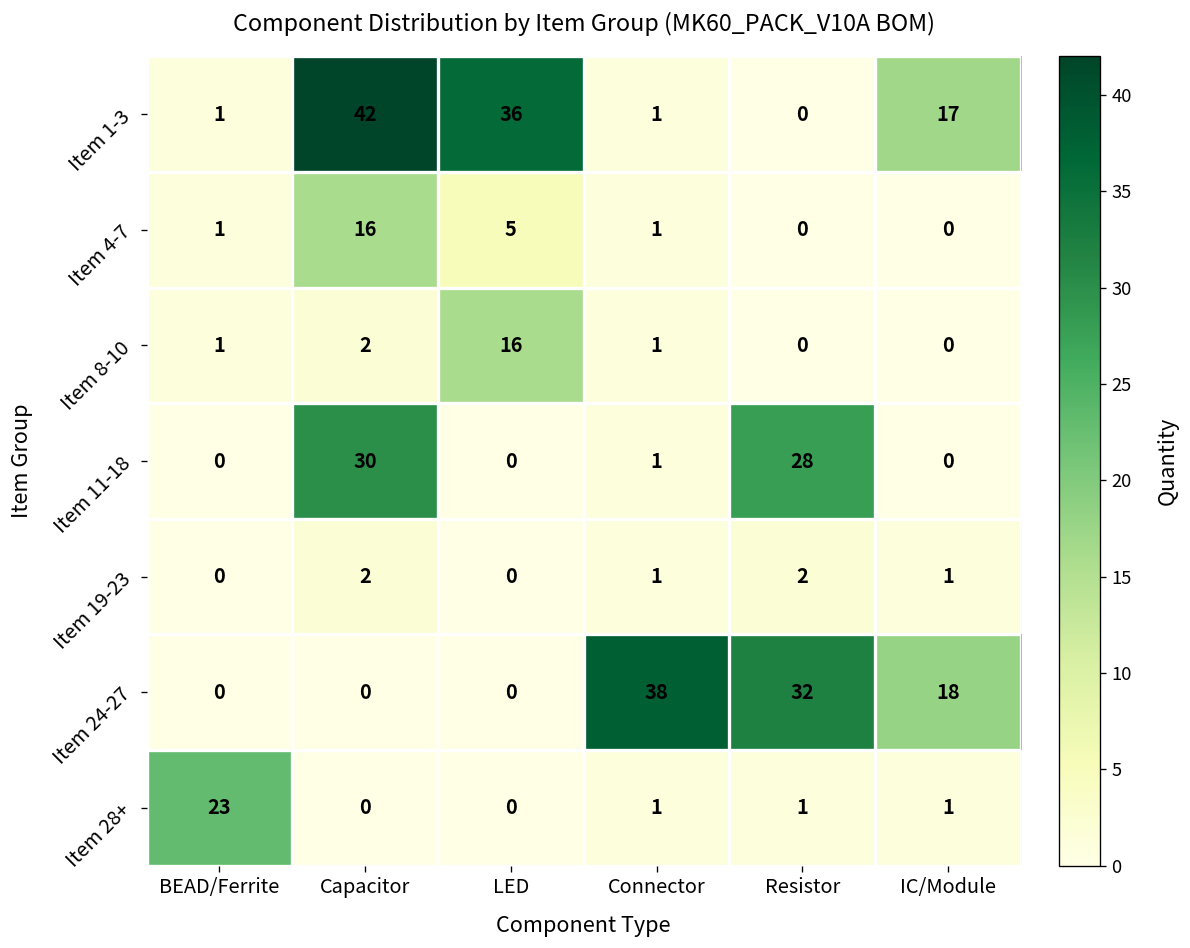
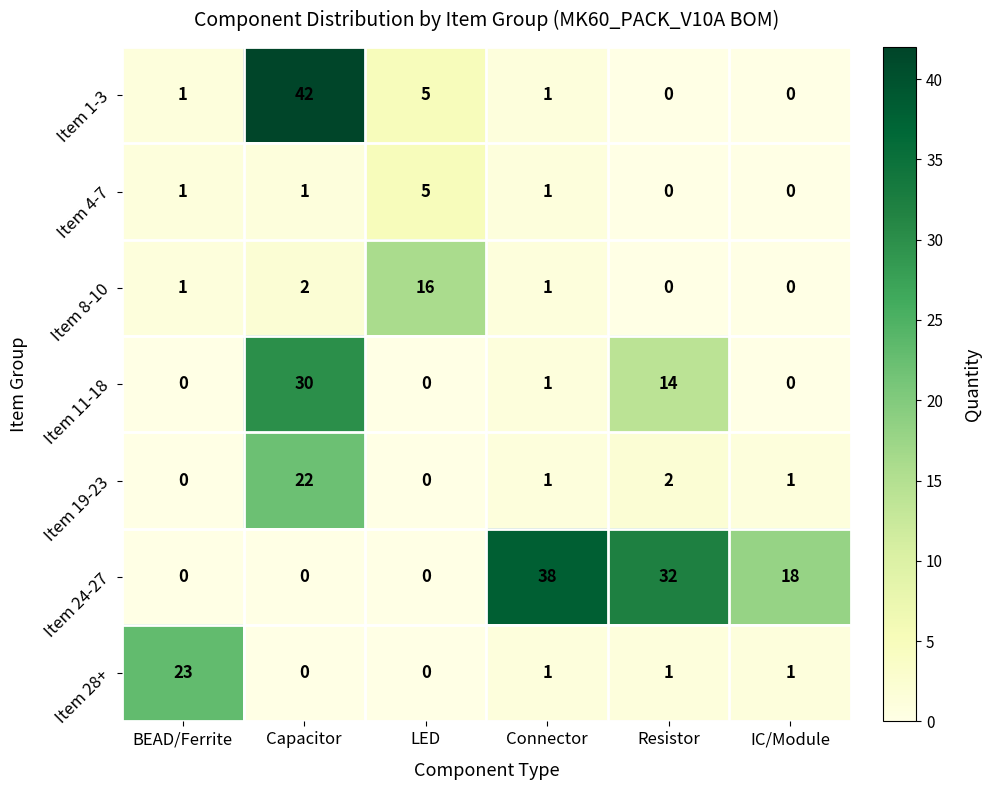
Item 1-3, LED: 36 -> 5
Item 1-3, IC/Module: 17 -> 0
Item 4-7, Capacitor: 16 -> 1
Item 11-18, Resistor: 28 -> 14
Item 19-23, Capacitor: 2 -> 22
